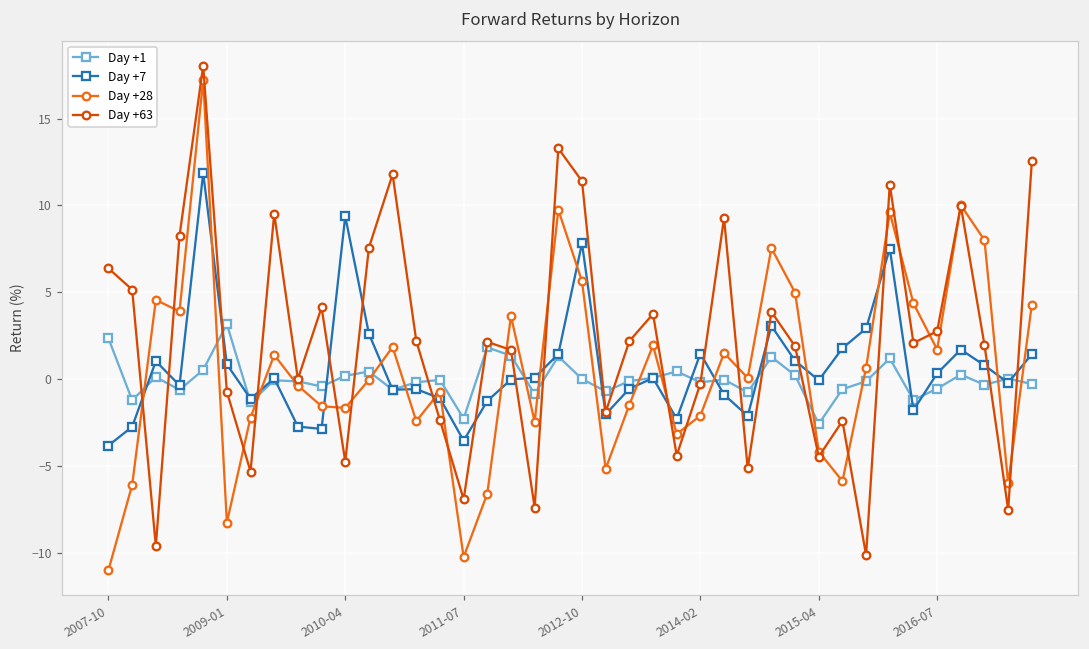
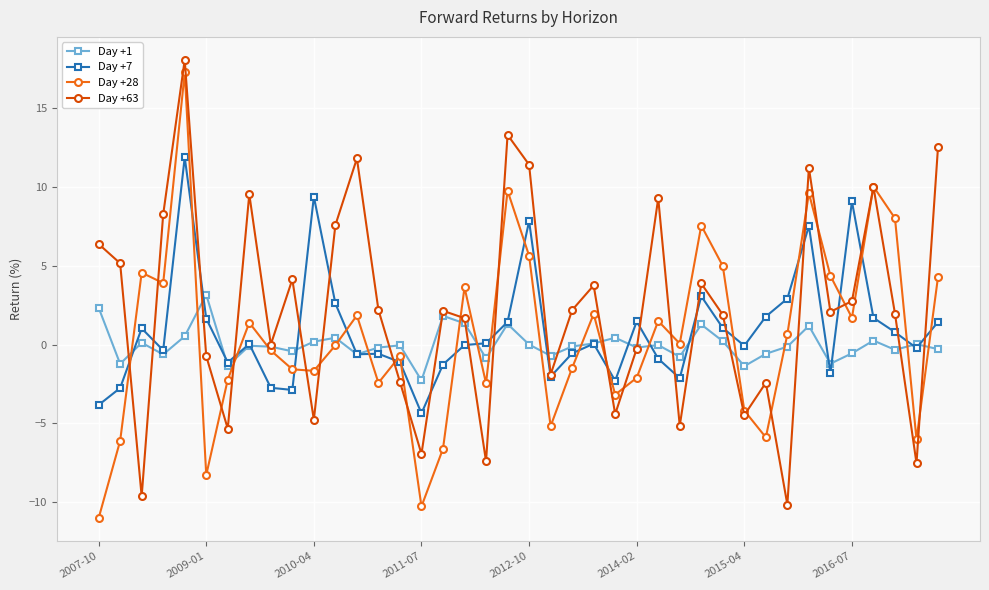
Day +7, 2009-01: 0.8 -> 1.6
Day +7, 2011-07: -3.5 -> -4.4
Day +1, 2015-04: -2.6 -> -1.4
Day +7, 2016-07: 0.3 -> 9.1
